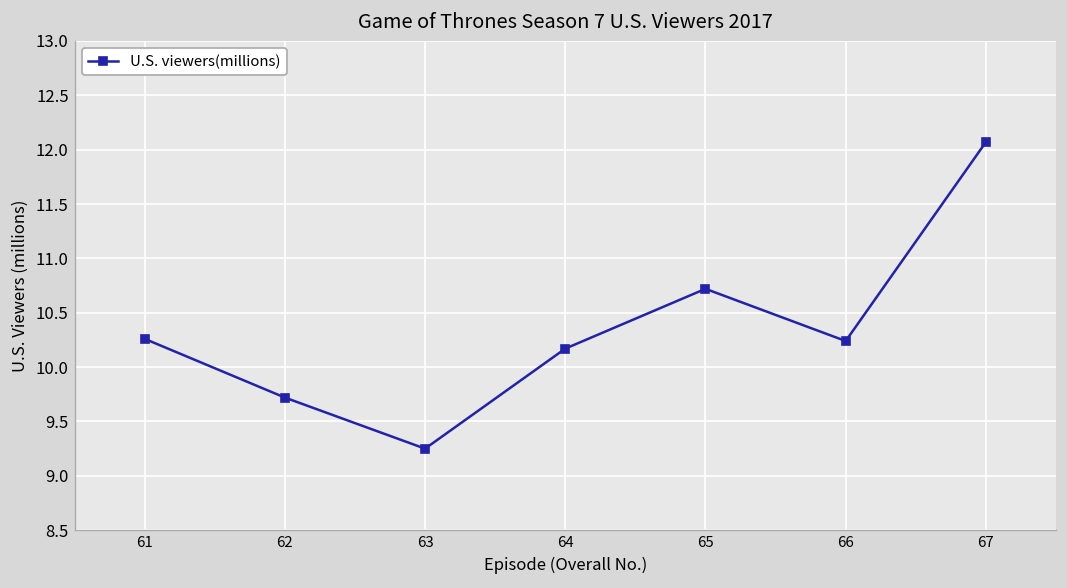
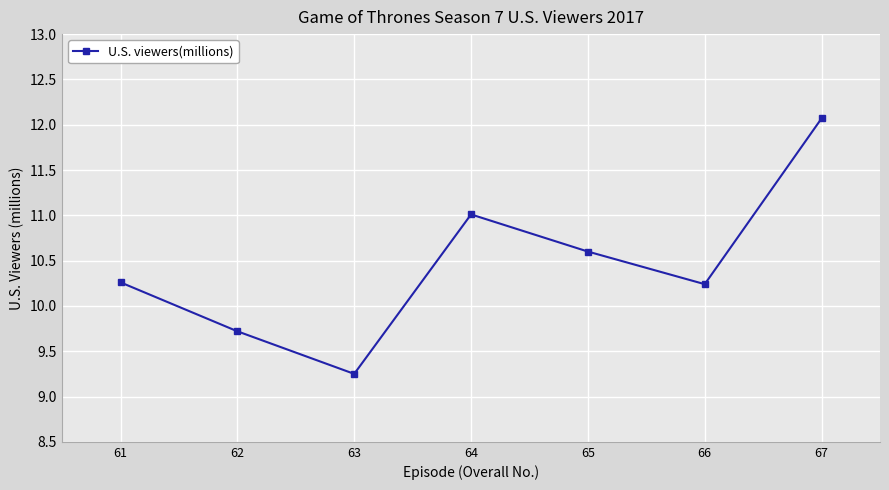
64: 10.2 -> 11.0
65: 10.7 -> 10.6
